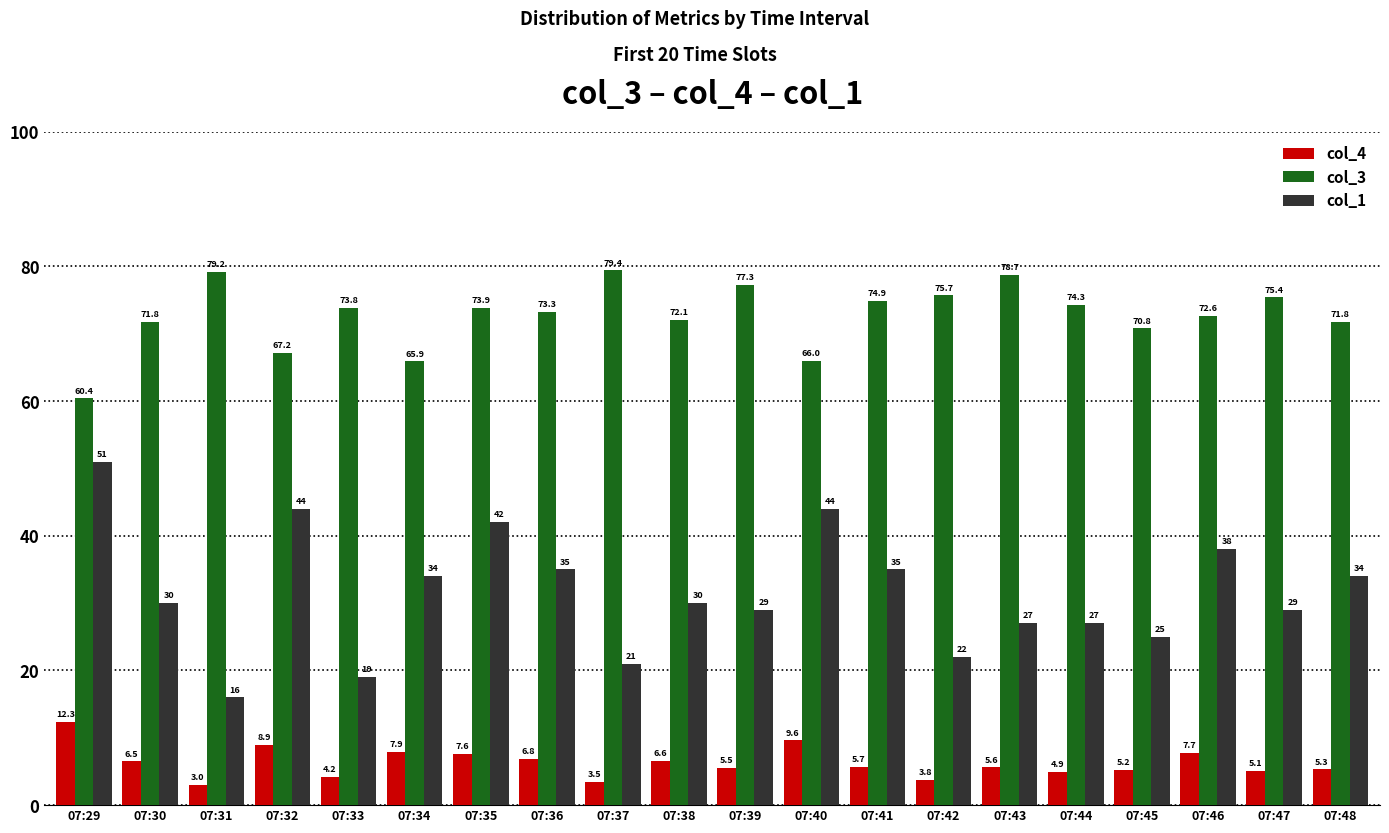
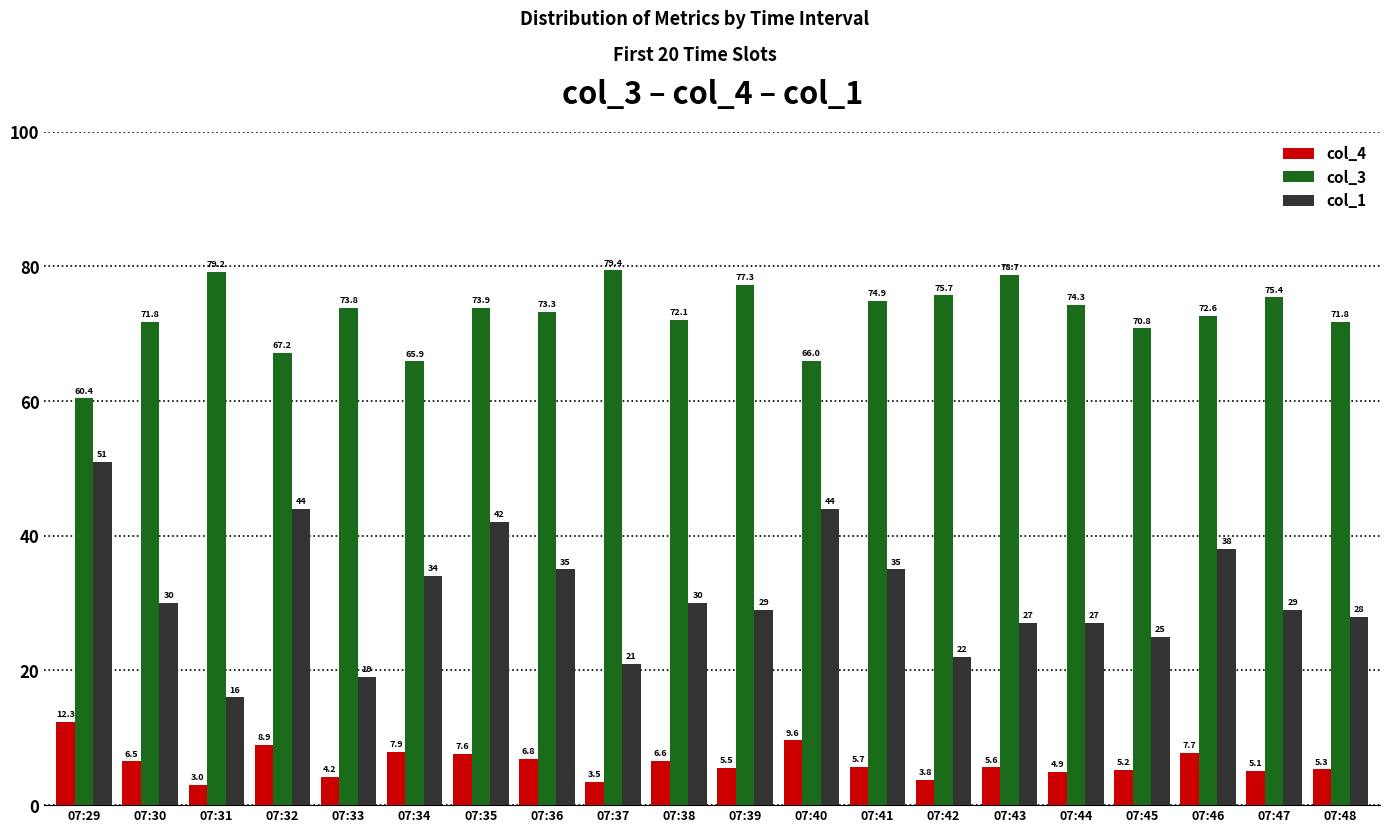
col_1, 07:48: 34 -> 28
